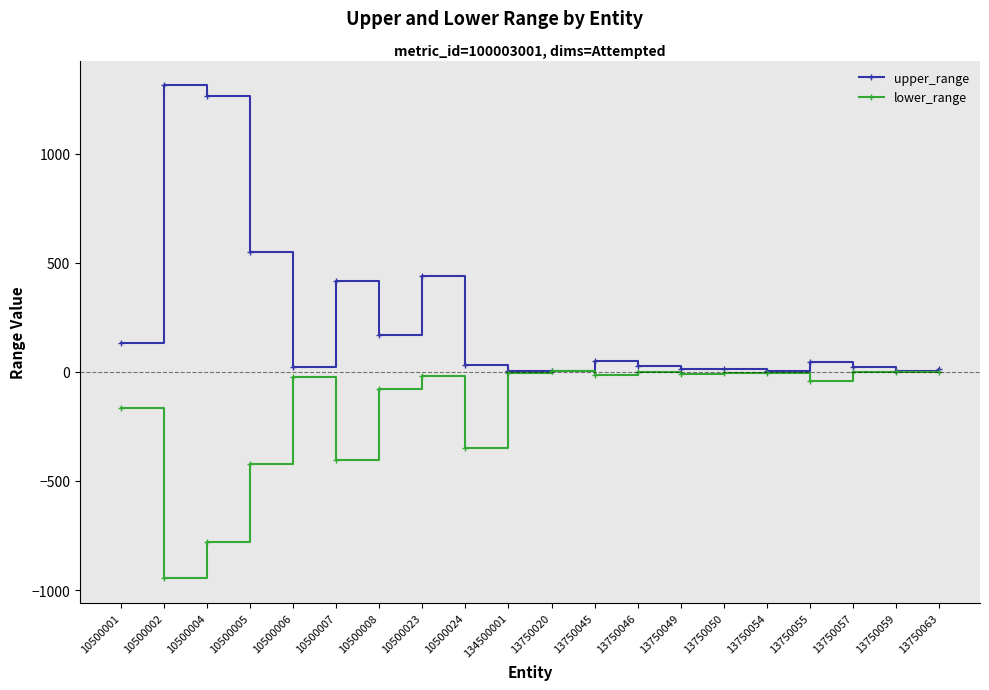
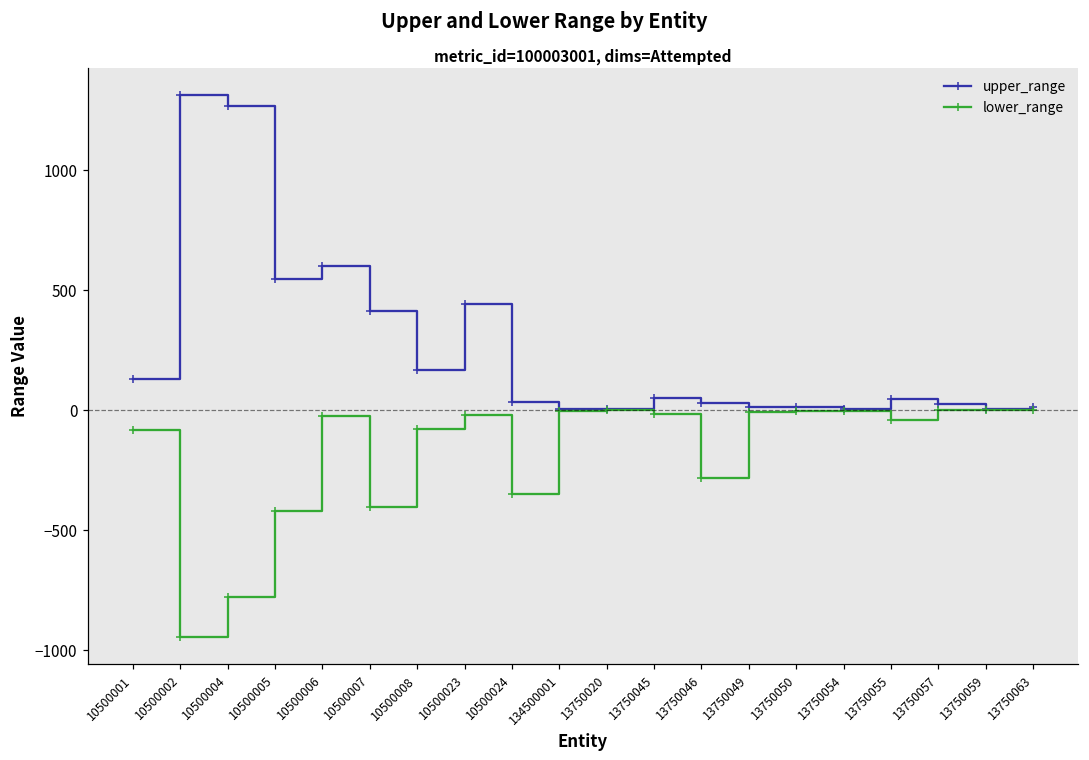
lower_range, 10500001: -170 -> -90
upper_range, 10500006: 20 -> 600
lower_range, 13750046: 0 -> -280
